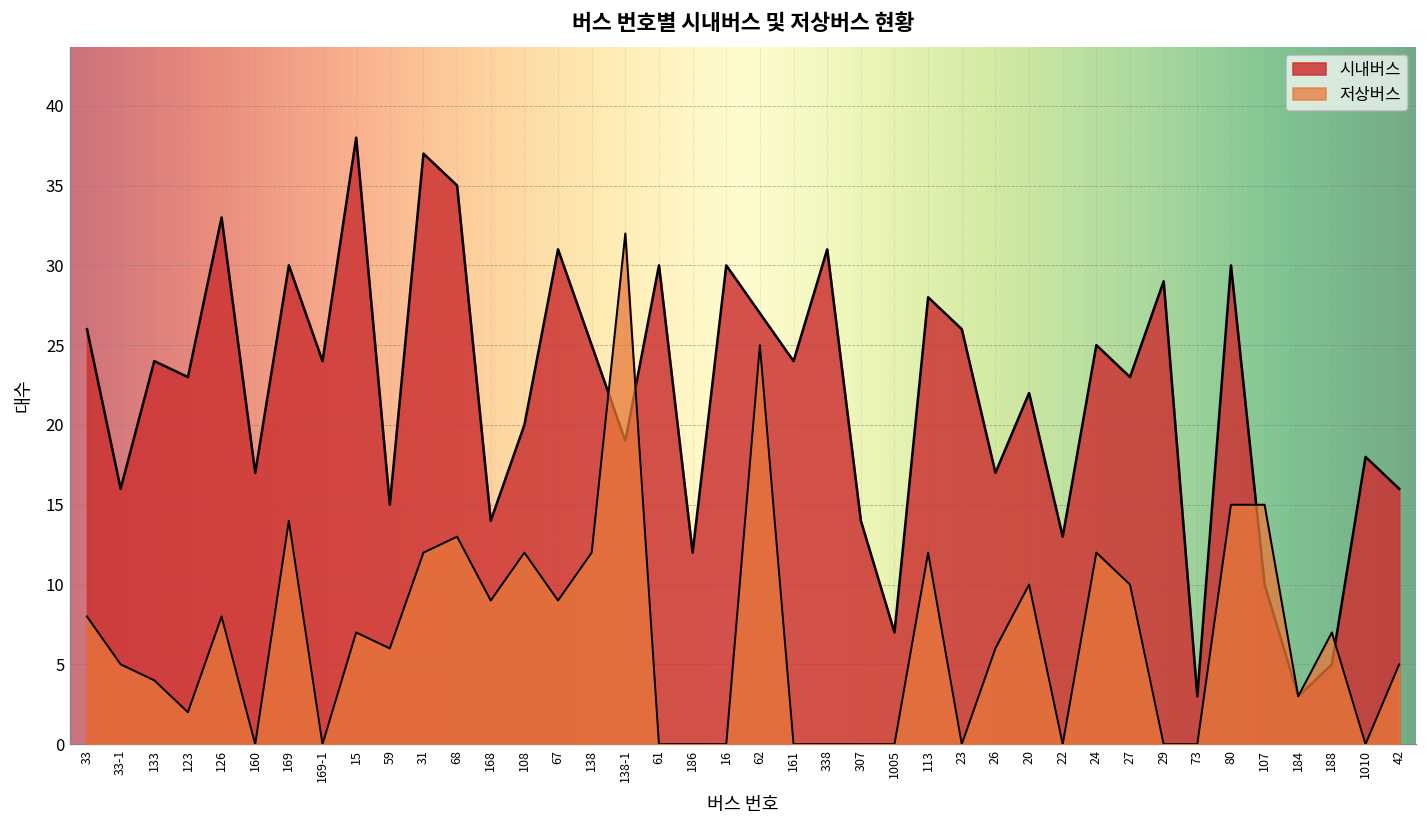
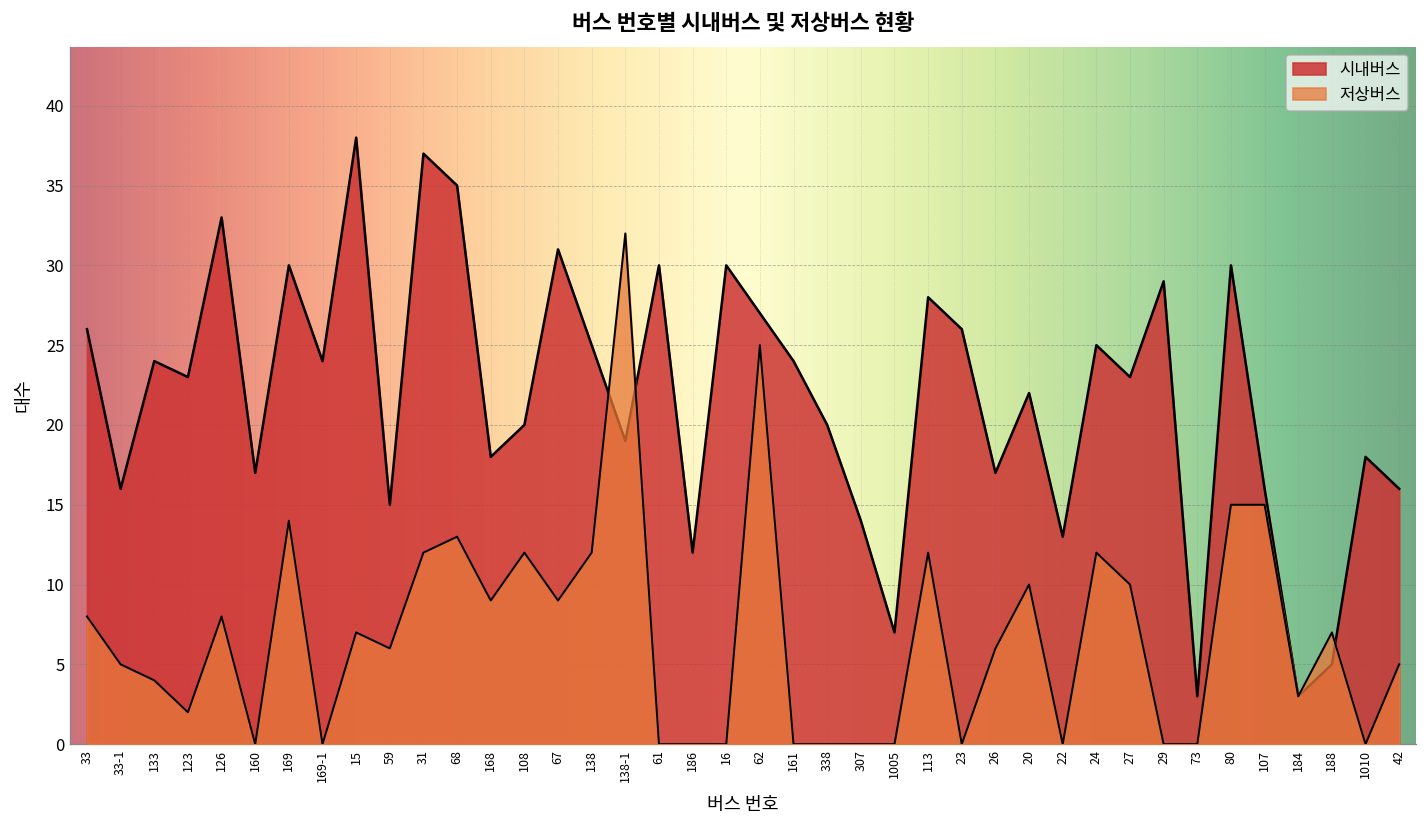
시내버스, 168: 14 -> 18
시내버스, 338: 31 -> 20
시내버스, 107: 10 -> 16
